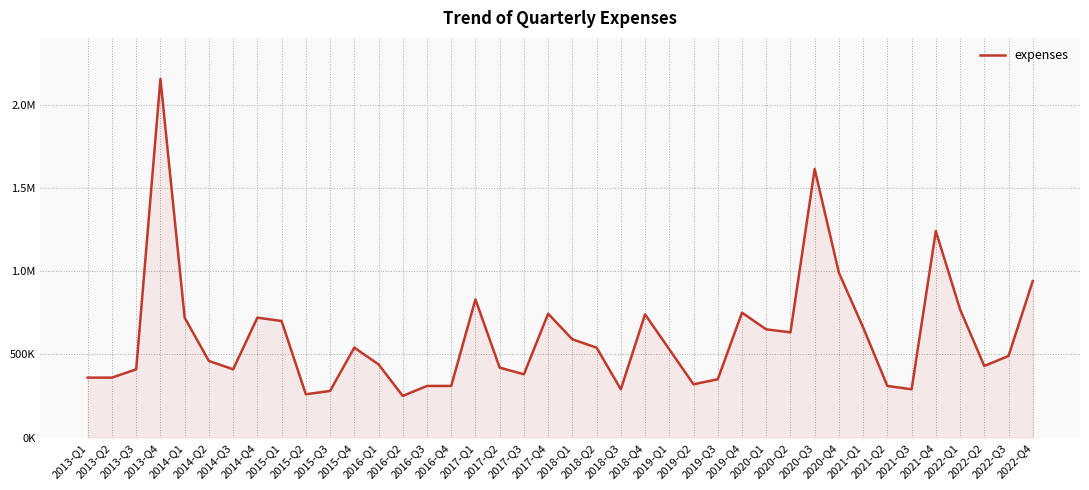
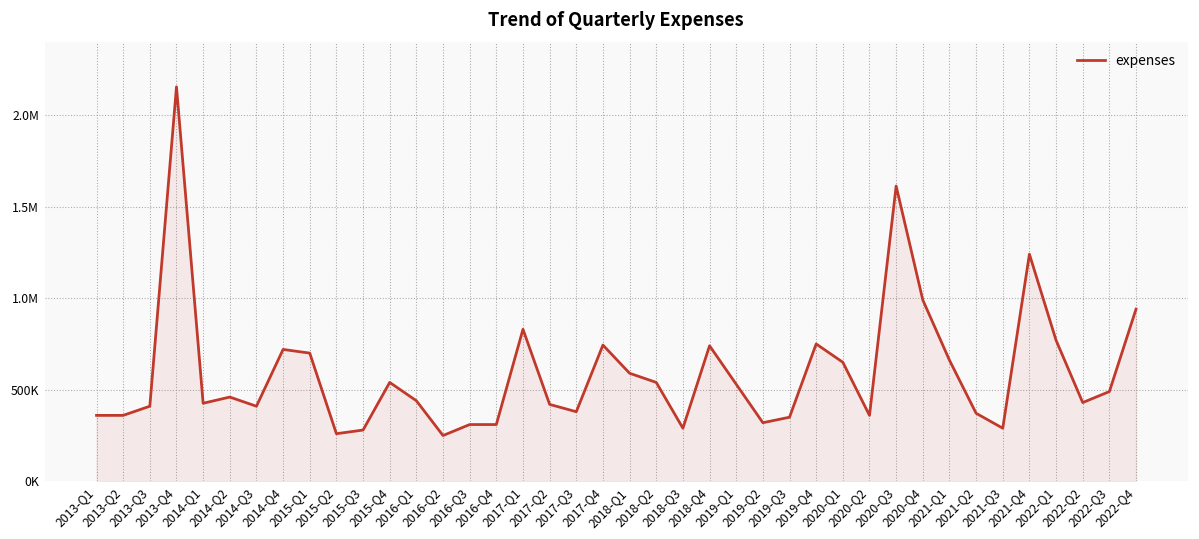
2014-Q1: 720000 -> 430000
2020-Q2: 630000 -> 360000
2021-Q2: 310000 -> 370000
